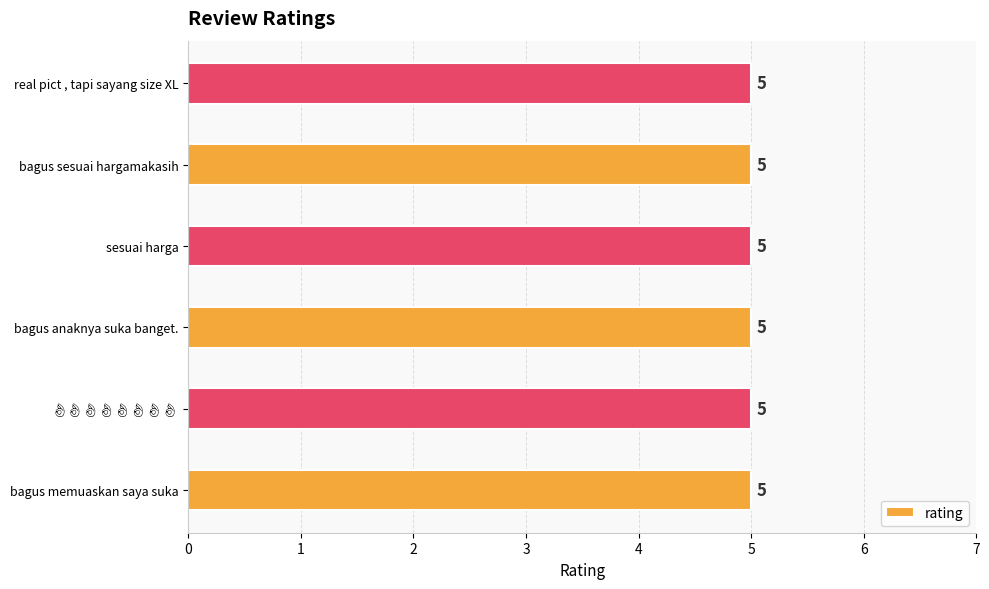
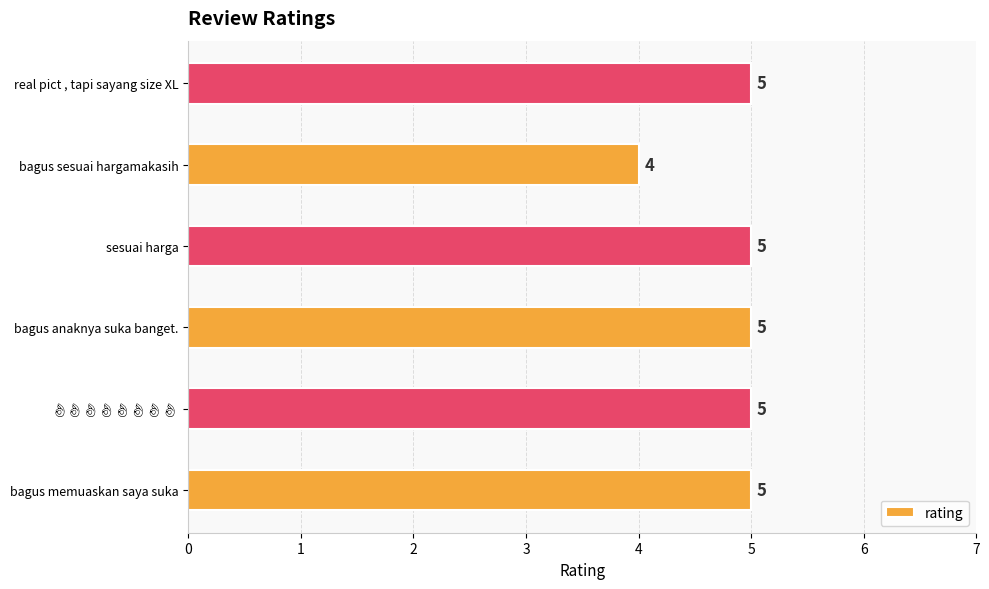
bagus sesuai hargamakasih: 5 -> 4
